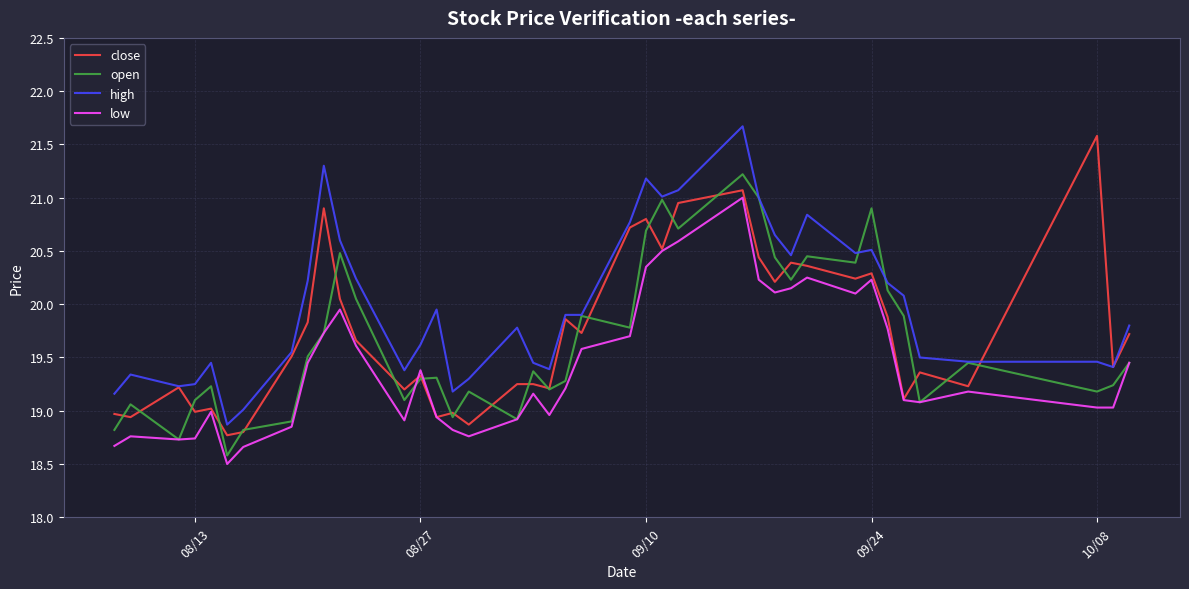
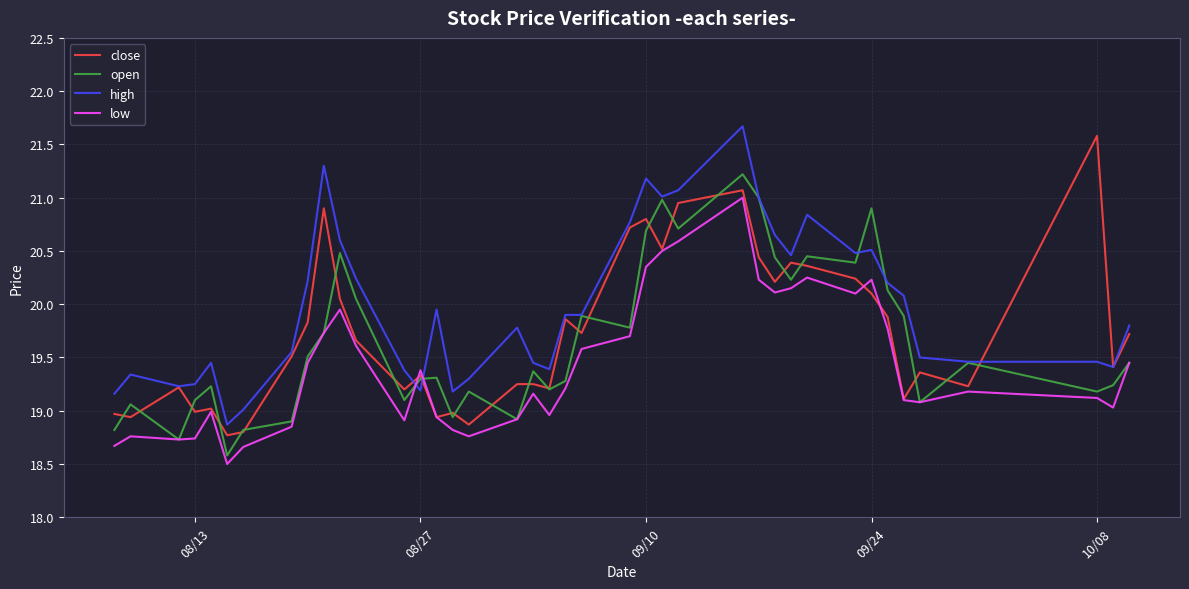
high, 08/27: 19.62 -> 19.19
close, 09/24: 20.29 -> 20.10
low, 10/08: 19.03 -> 19.12
